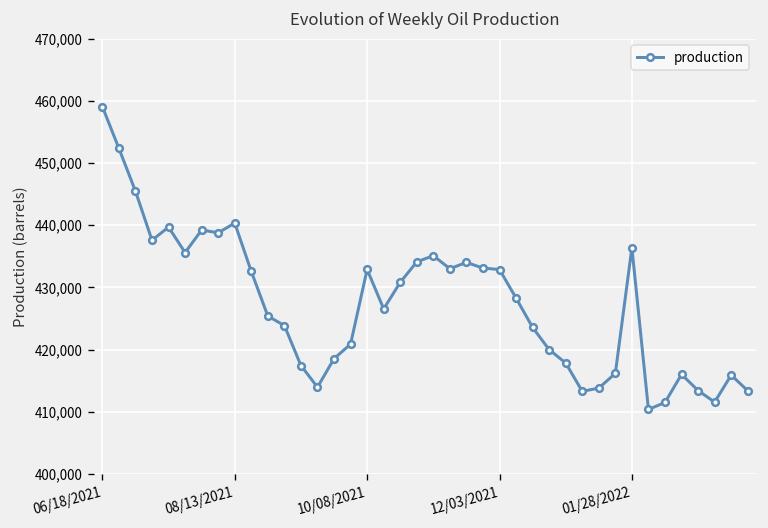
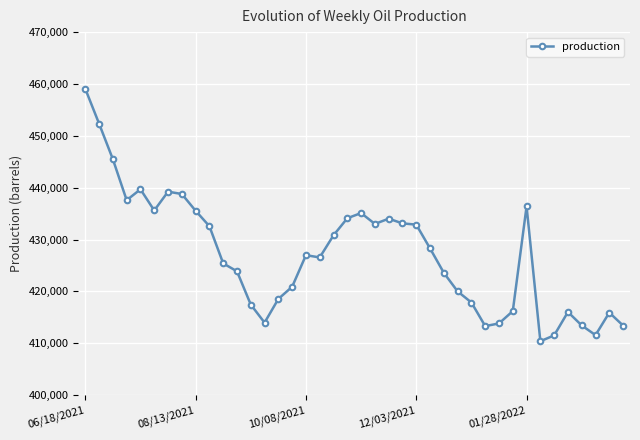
08/13/2021: 440,000 -> 436,000
10/08/2021: 433,000 -> 427,000
